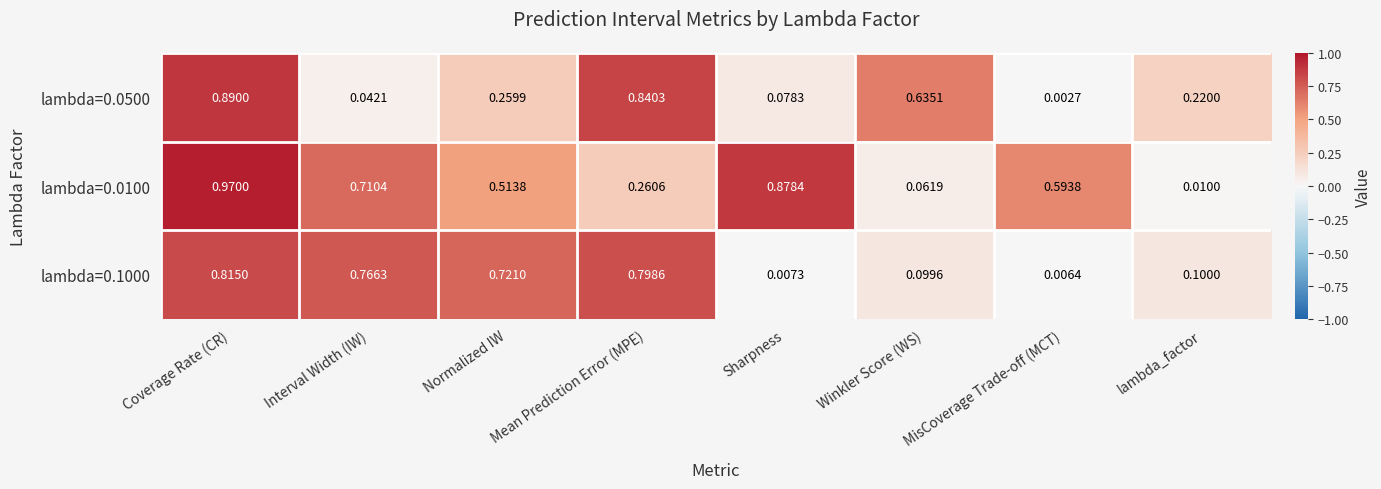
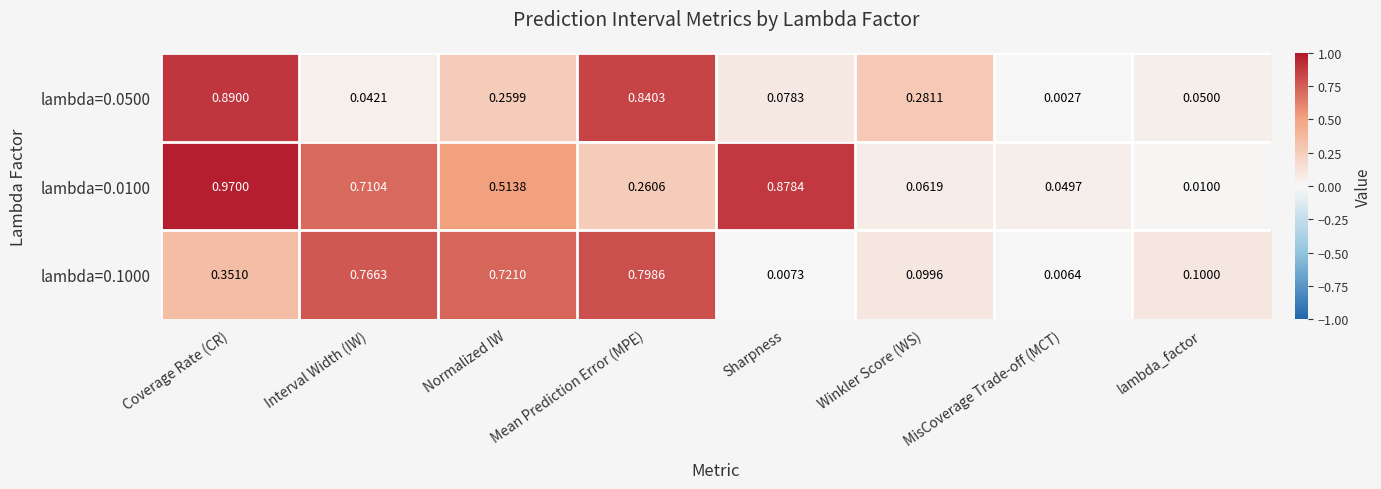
lambda=0.0500, Winkler Score (WS): 0.6351 -> 0.2811
lambda=0.0500, lambda_factor: 0.2200 -> 0.0500
lambda=0.0100, MisCoverage Trade-off (MCT): 0.5938 -> 0.0497
lambda=0.1000, Coverage Rate (CR): 0.8150 -> 0.3510
